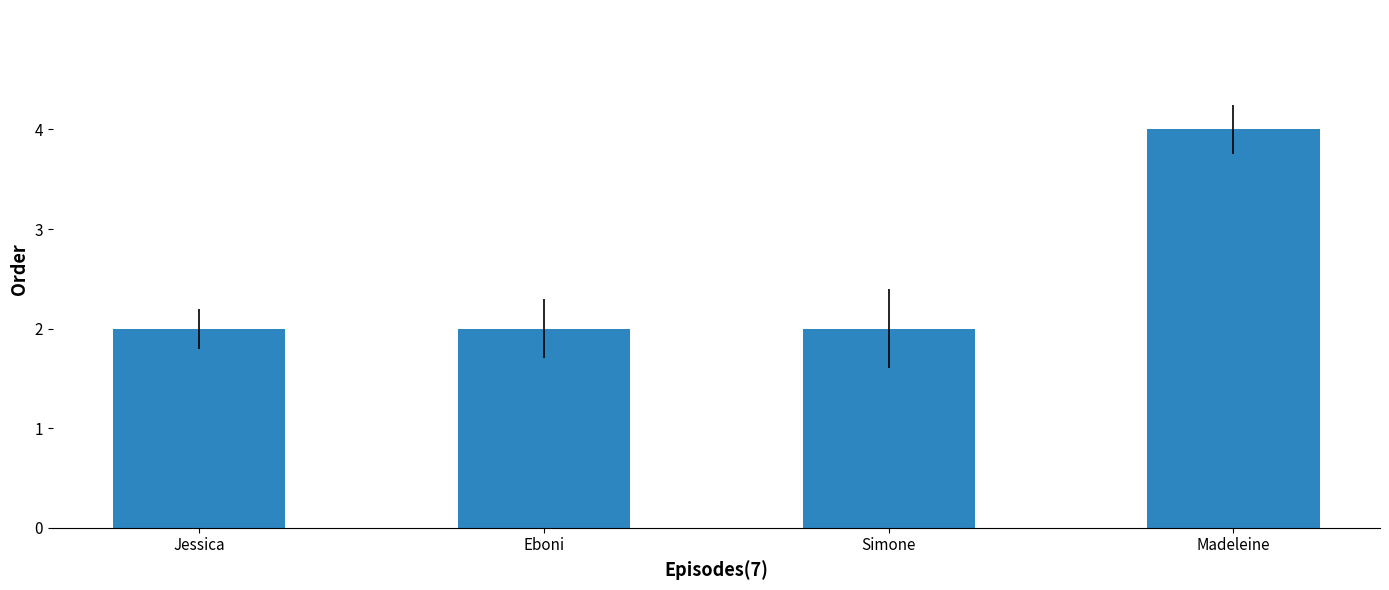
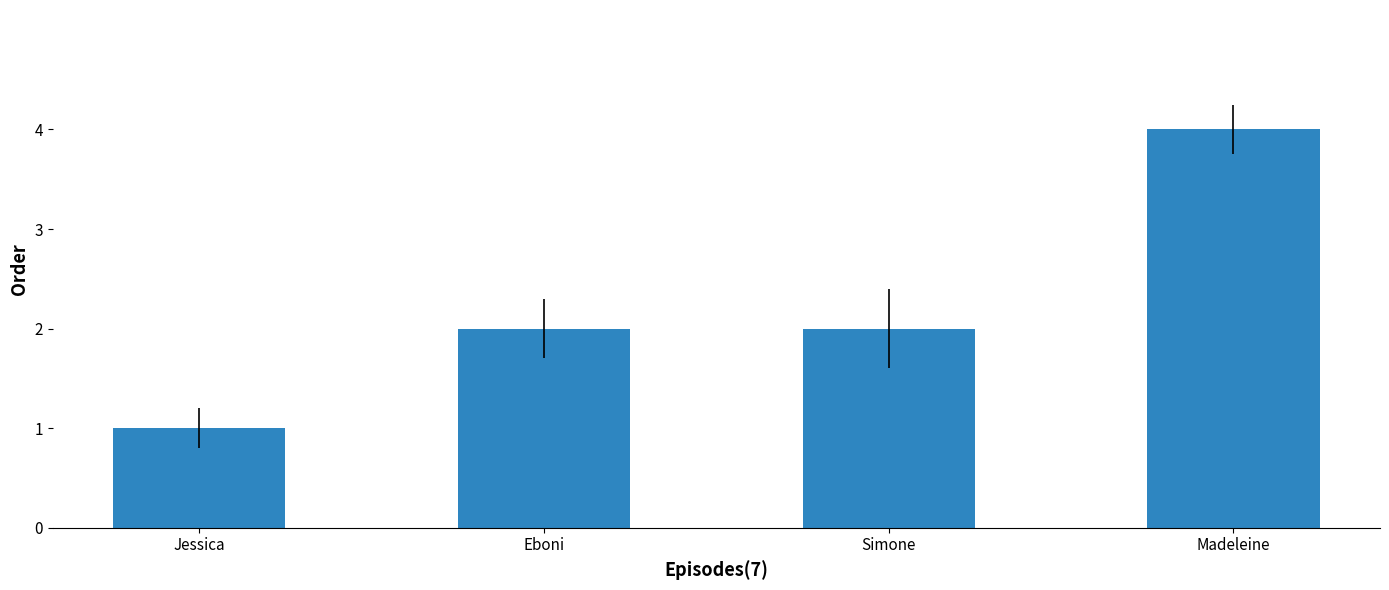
Jessica: 2 -> 1
